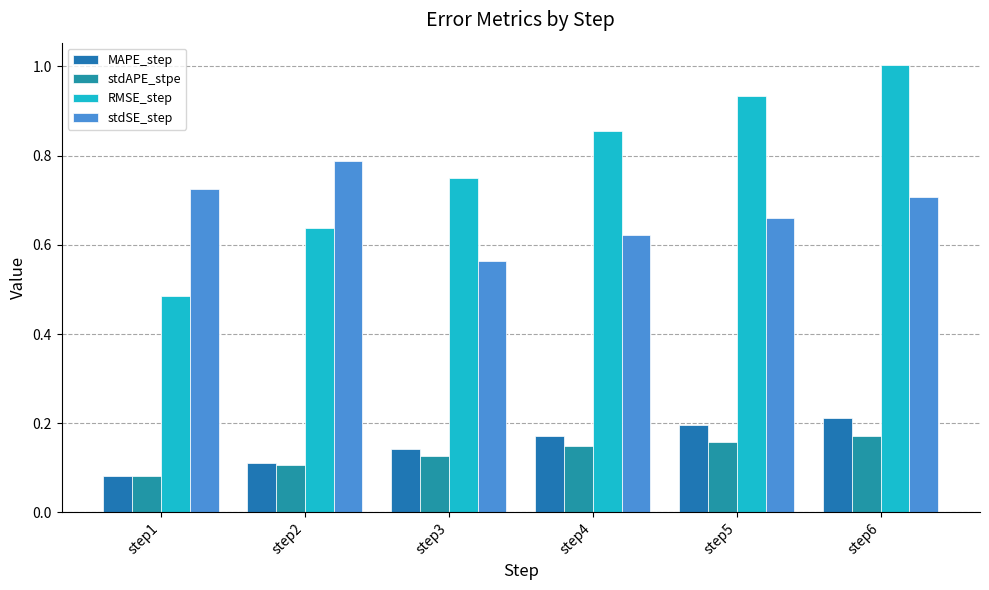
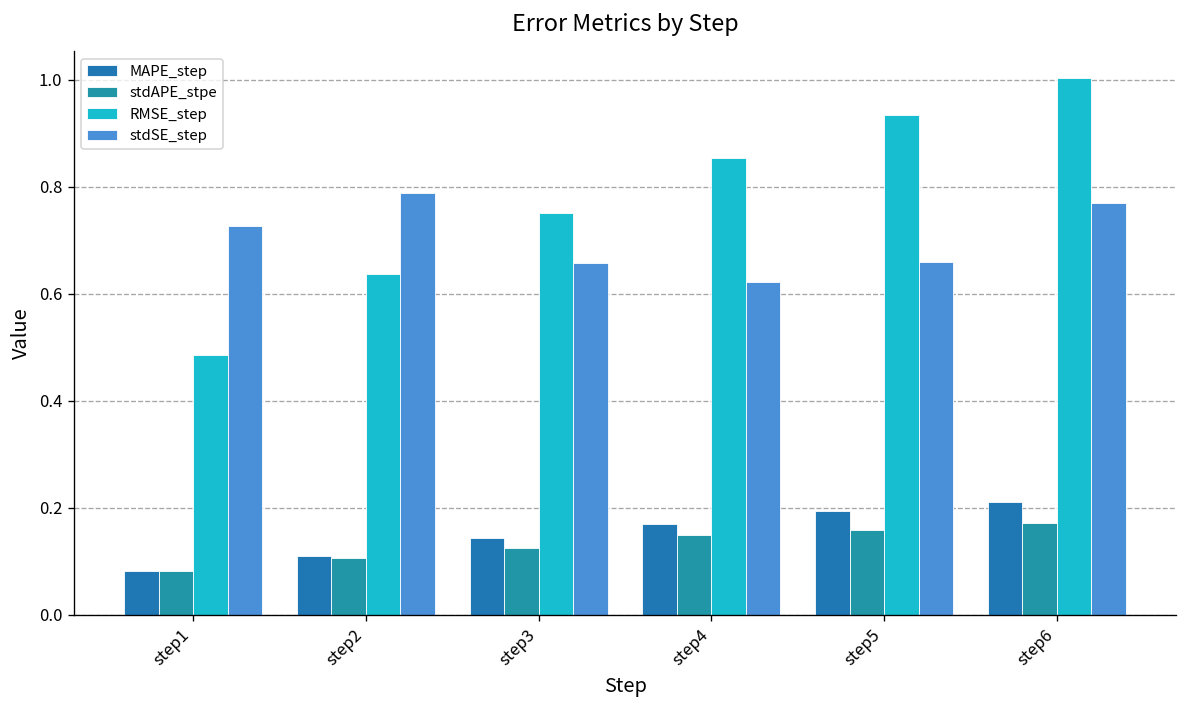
stdSE_step, step3: 0.56 -> 0.66
stdSE_step, step6: 0.71 -> 0.77
